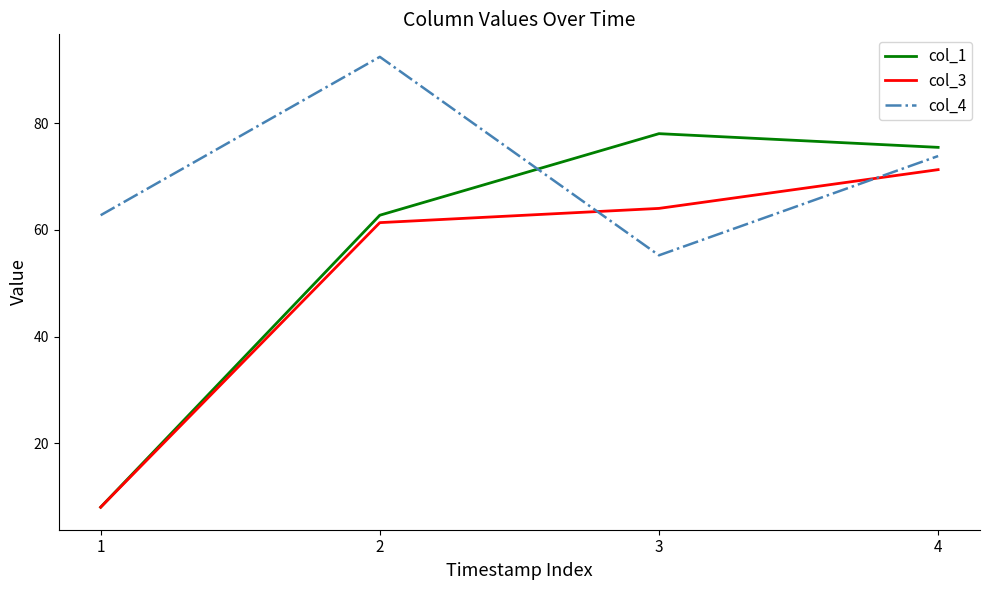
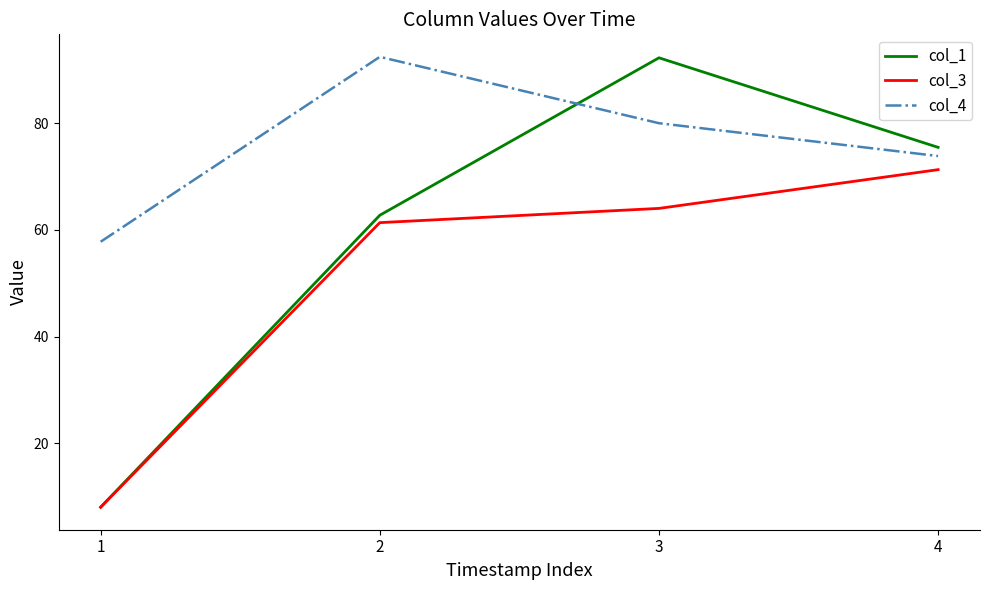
col_4, 1: 63 -> 58
col_1, 3: 78 -> 92
col_4, 3: 55 -> 80
